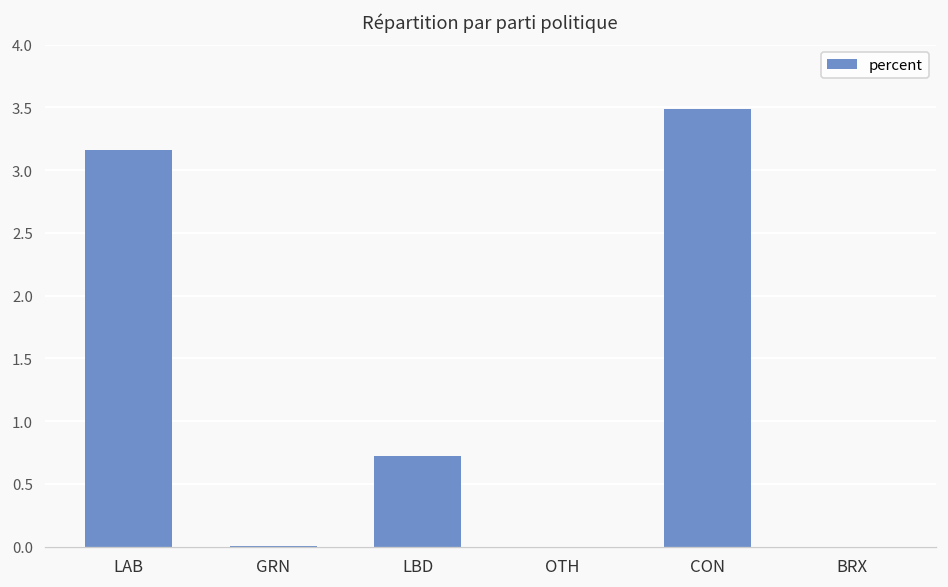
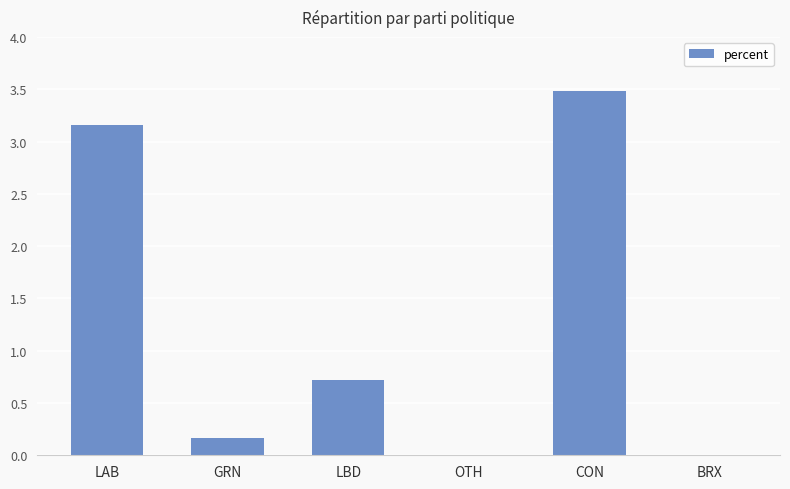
GRN: 0.00 -> 0.17
